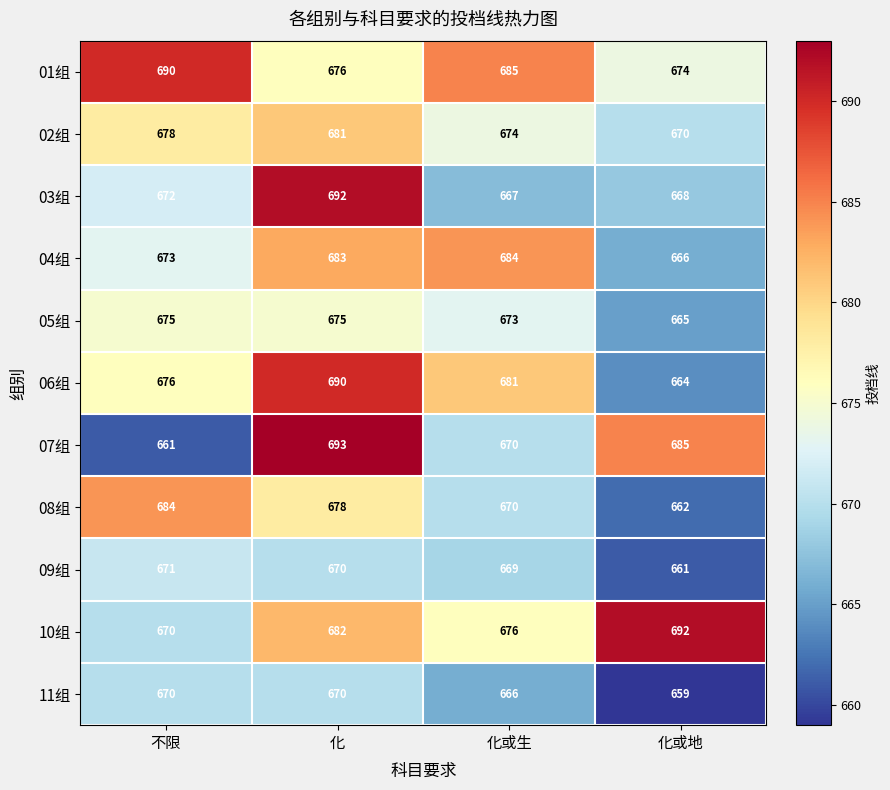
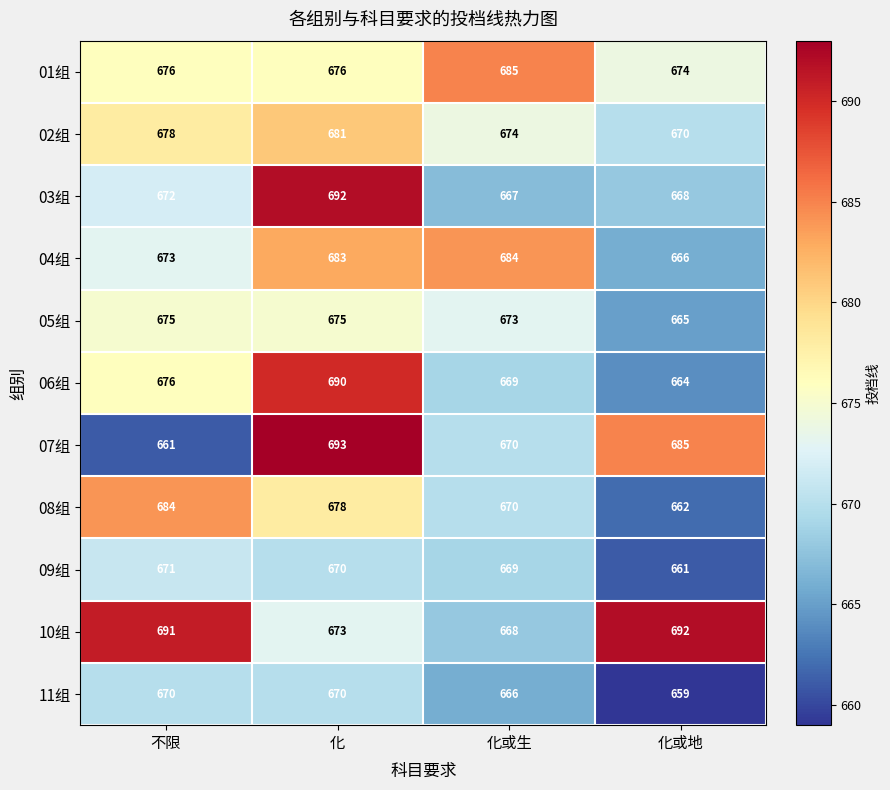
01组, 不限: 690 -> 676
06组, 化或生: 681 -> 669
10组, 不限: 670 -> 691
10组, 化: 682 -> 673
10组, 化或生: 676 -> 668
